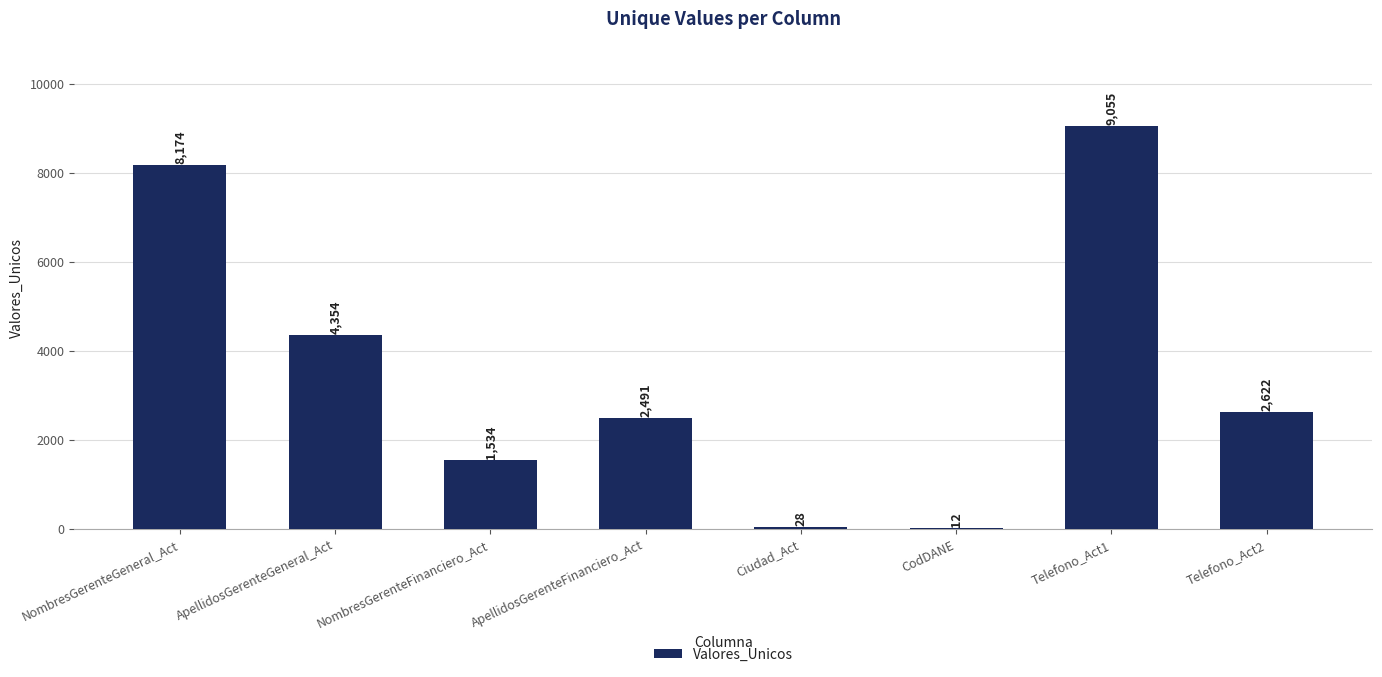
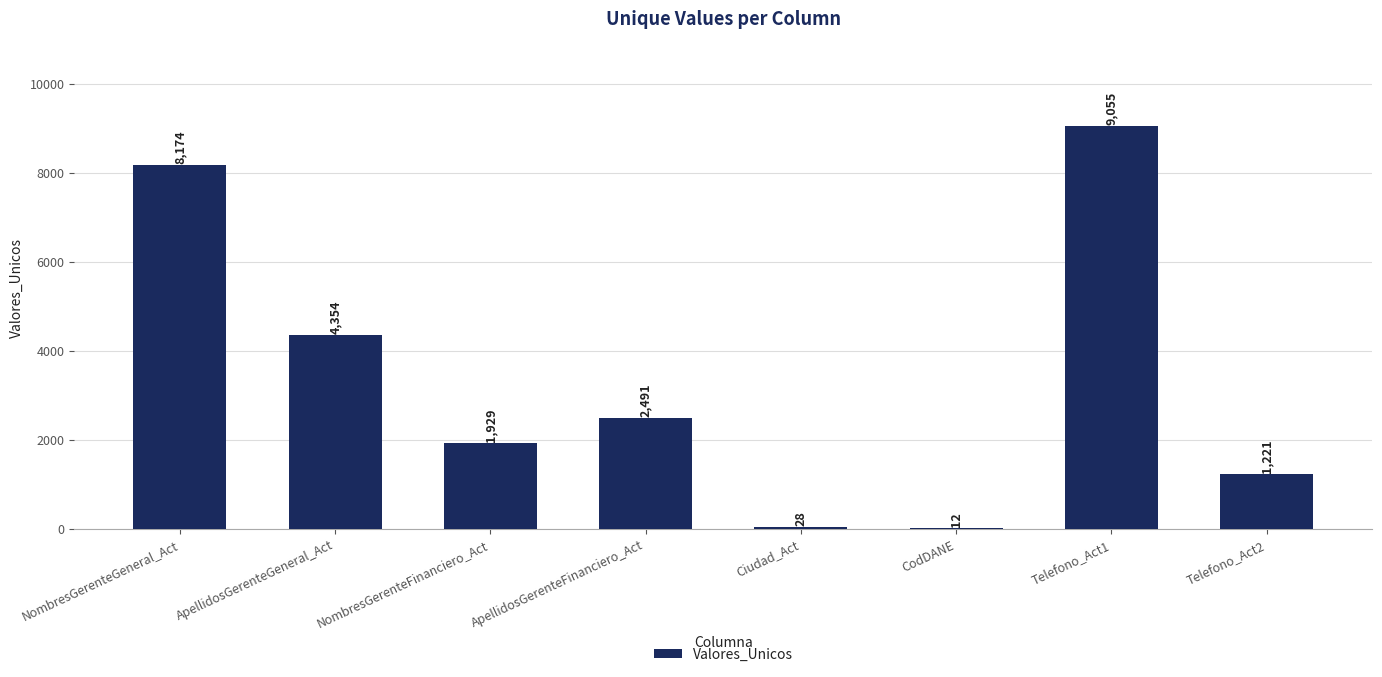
NombresGerenteFinanciero_Act: 1,534 -> 1,929
Telefono_Act2: 2,622 -> 1,221
